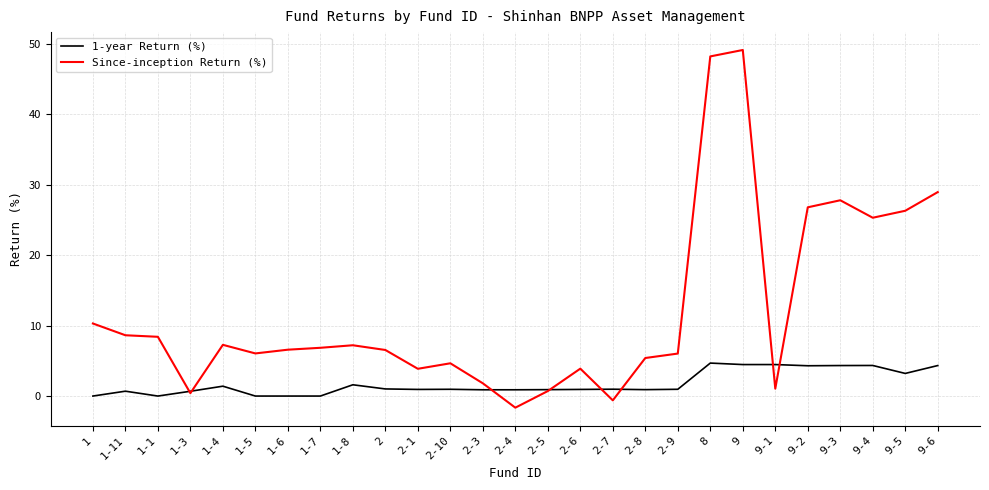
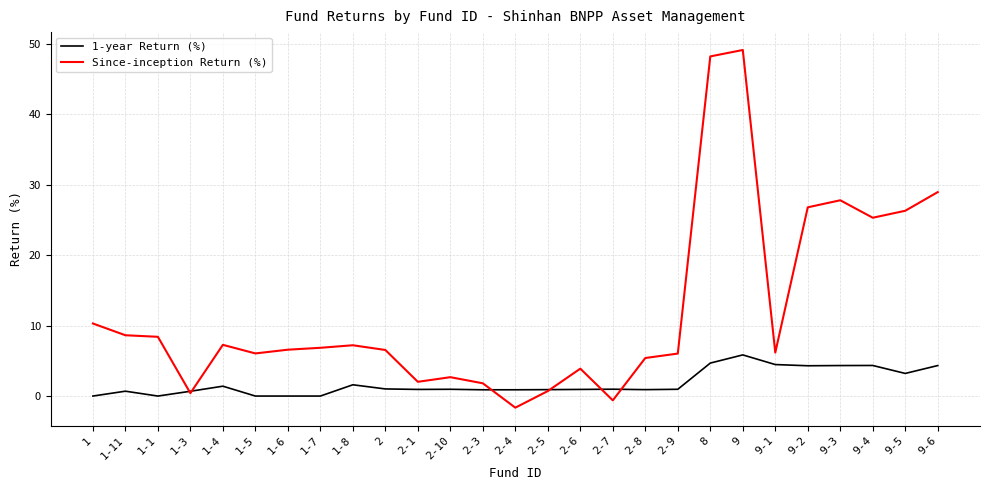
Since-inception Return (%), 2-1: 4 -> 2
Since-inception Return (%), 2-10: 5 -> 3
1-year Return (%), 9: 4 -> 6
Since-inception Return (%), 9-1: 1 -> 6
